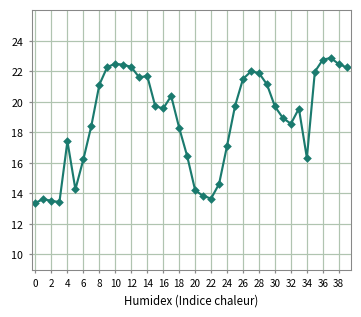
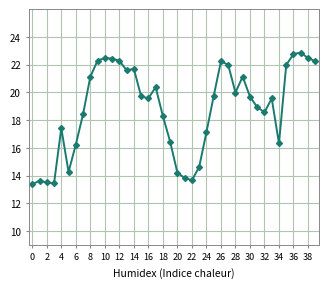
26: 21.5 -> 22.2
28: 21.9 -> 20.0
